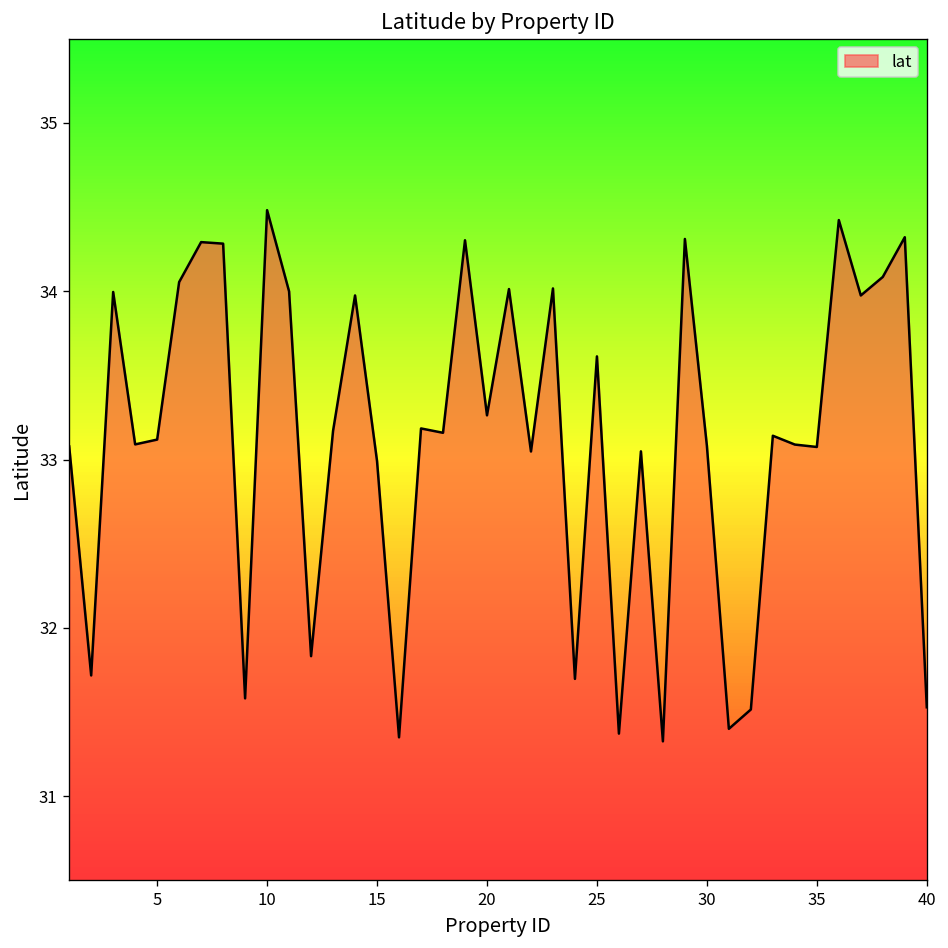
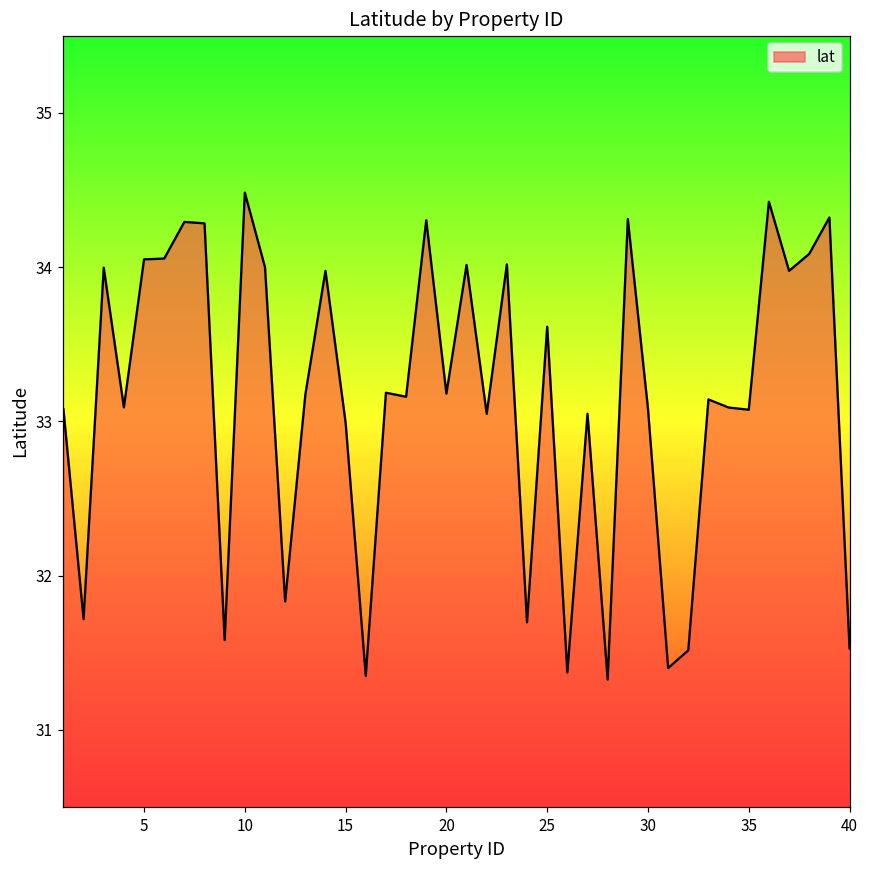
5: 33.12 -> 34.05
20: 33.26 -> 33.18
